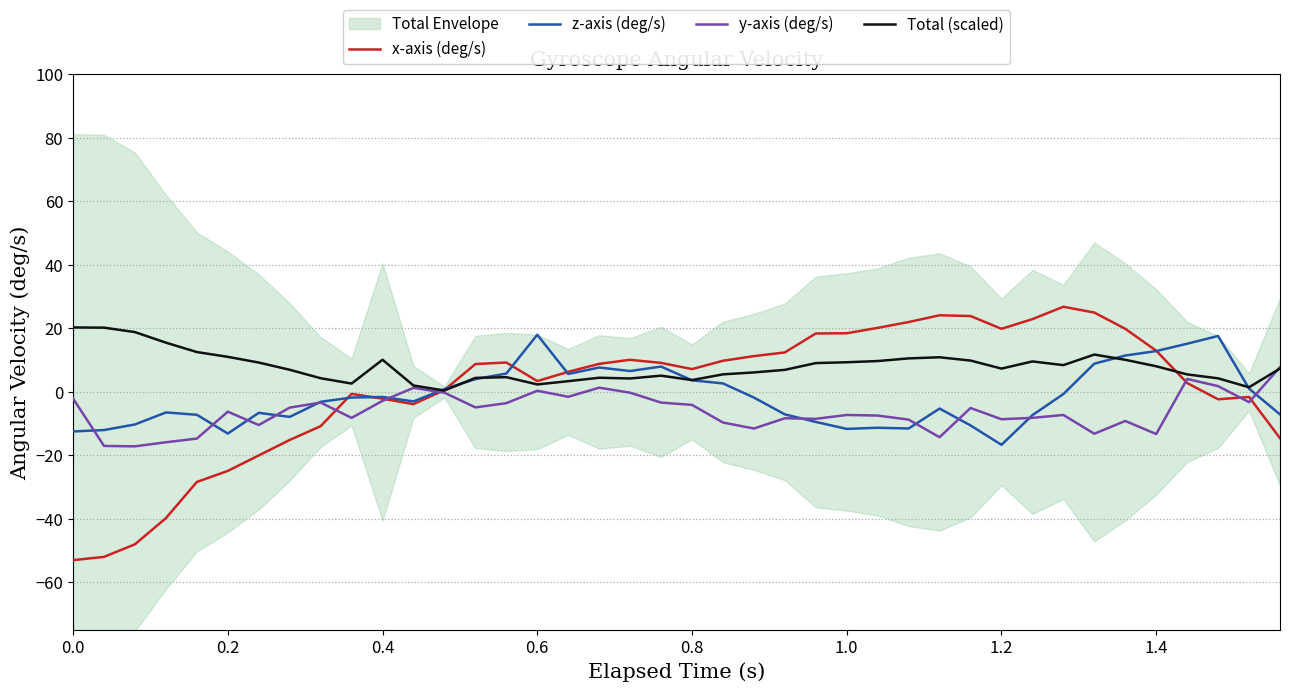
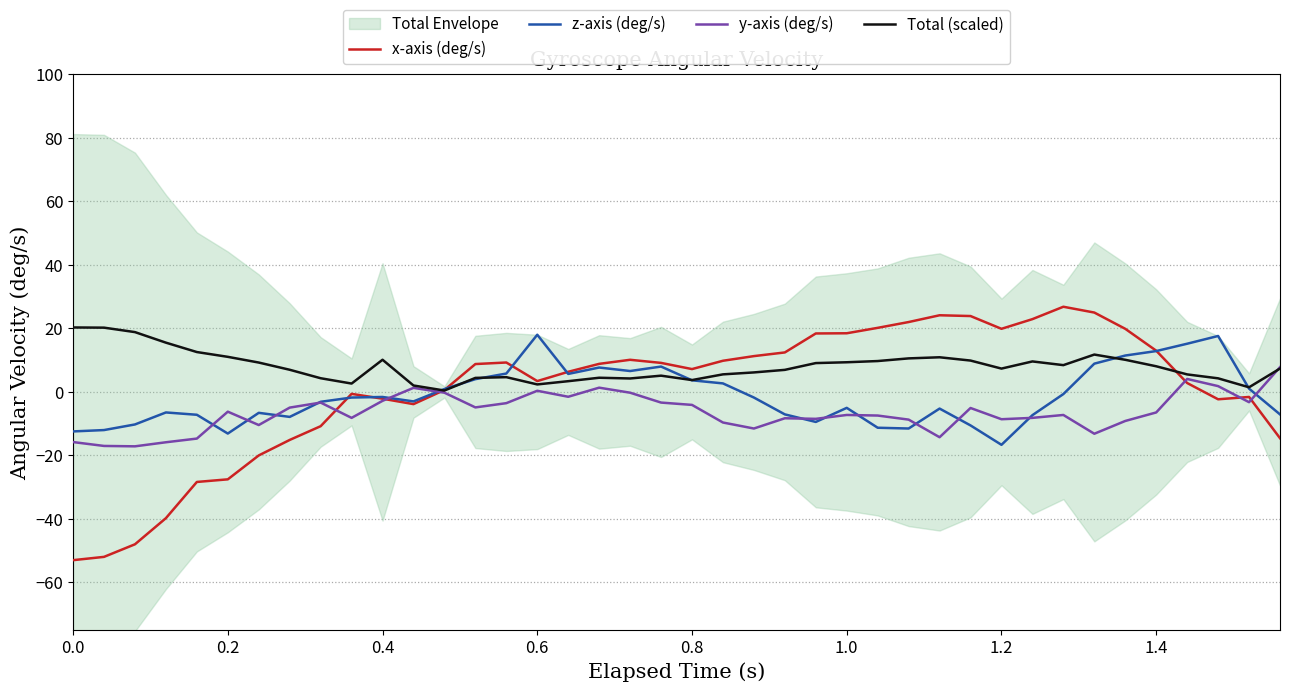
y-axis (deg/s), 0.0: -2 -> -16
x-axis (deg/s), 0.2: -25 -> -28
z-axis (deg/s), 1.0: -12 -> -5
y-axis (deg/s), 1.4: -13 -> -6
